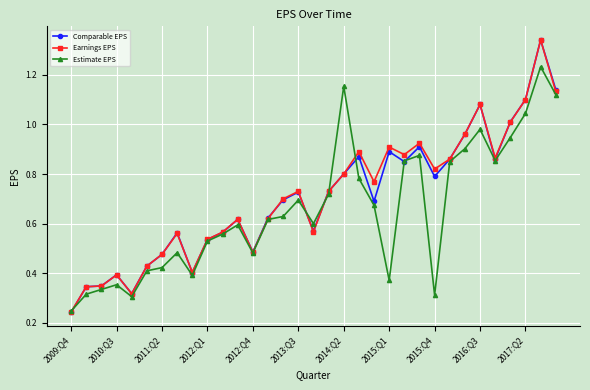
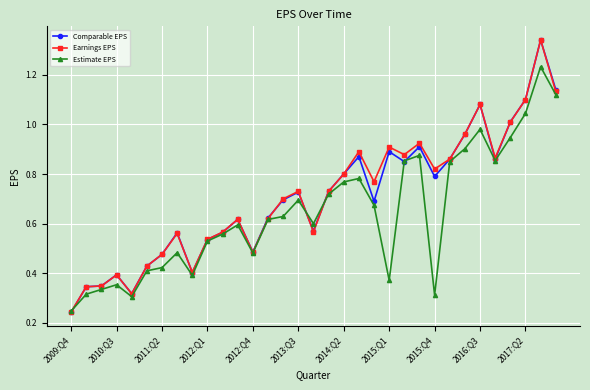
Estimate EPS, 2014:Q2: 1.15 -> 0.77
